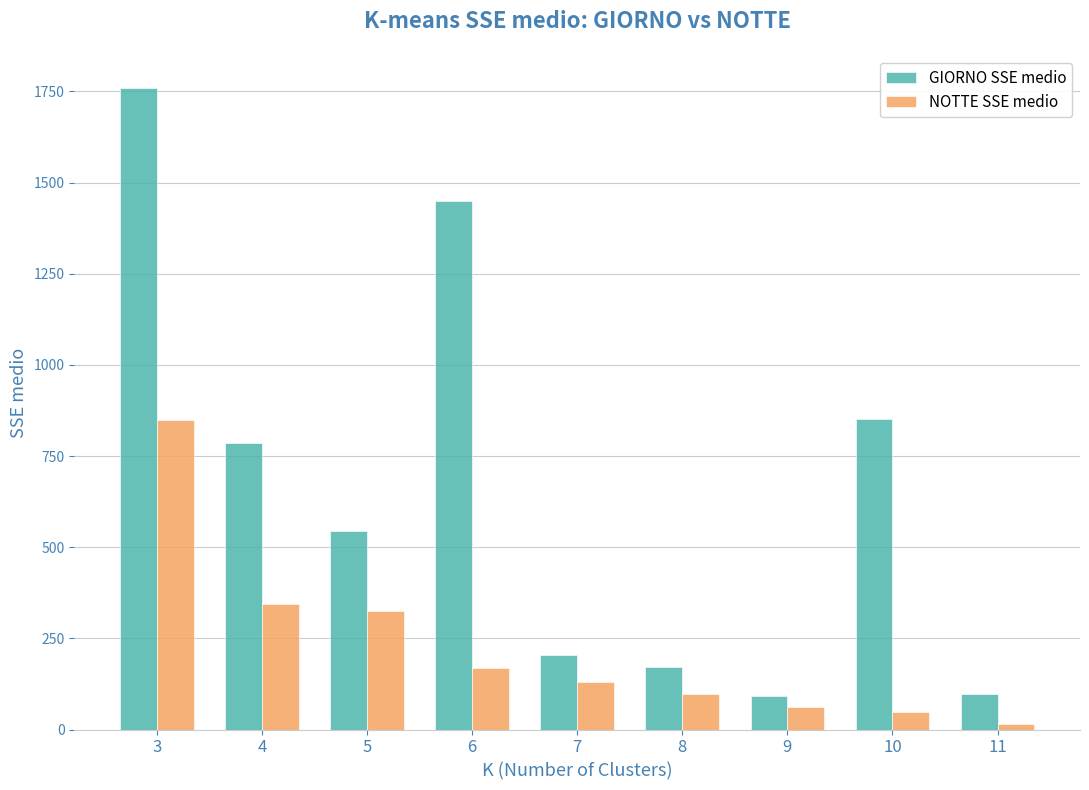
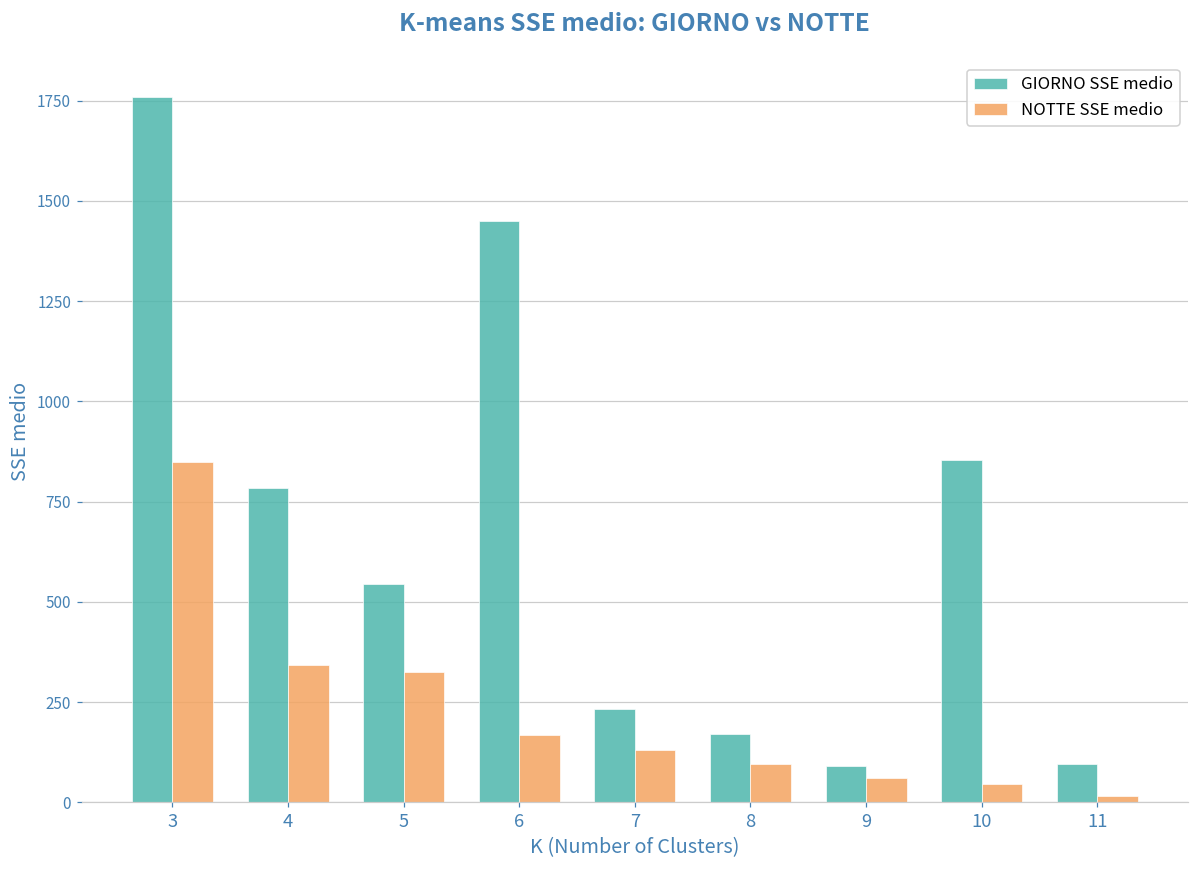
GIORNO SSE medio, 7: 210 -> 230
